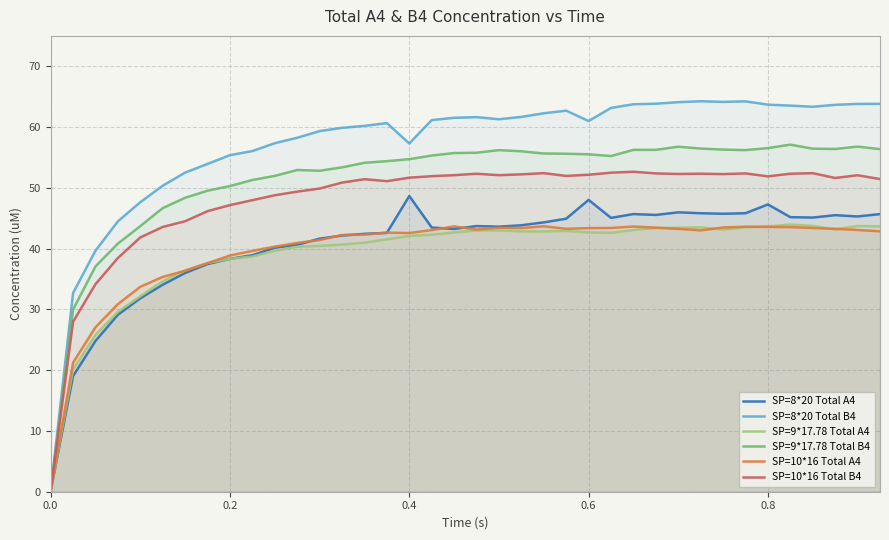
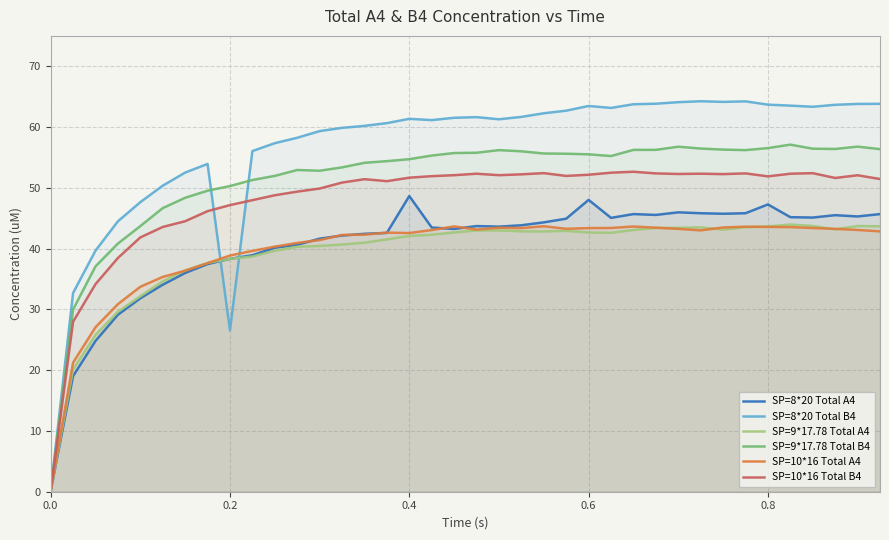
SP=8*20 Total B4, 0.2: 55 -> 27
SP=8*20 Total B4, 0.4: 57 -> 61
SP=8*20 Total B4, 0.6: 61 -> 63
